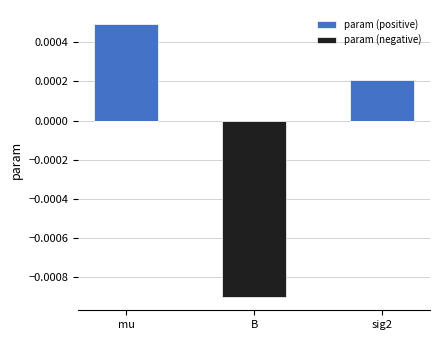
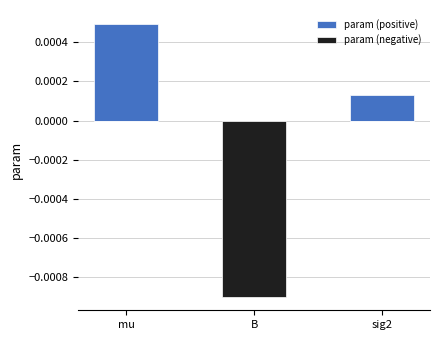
param (positive), sig2: 0.00021 -> 0.00013
